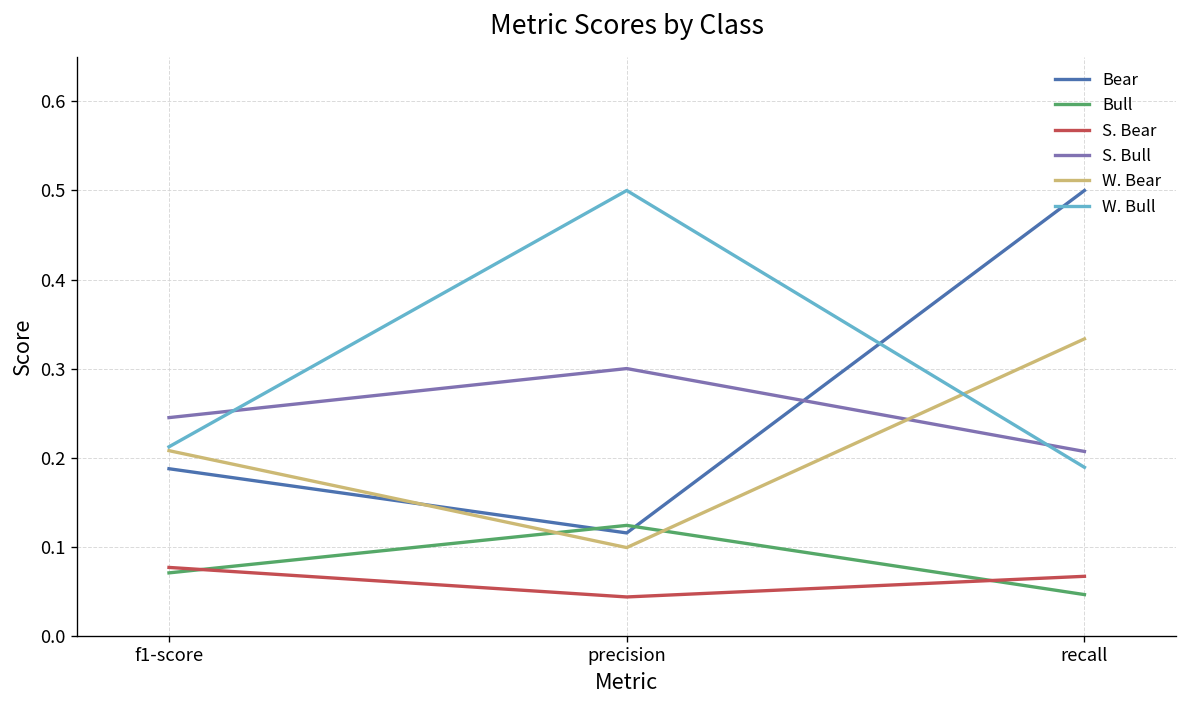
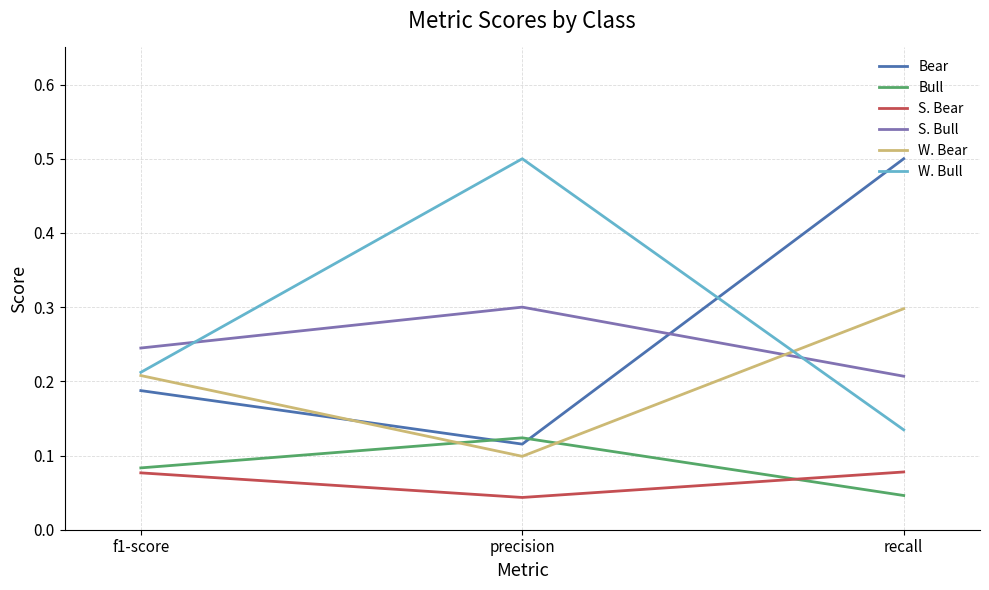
Bull, f1-score: 0.07 -> 0.08
S. Bear, recall: 0.07 -> 0.08
W. Bear, recall: 0.33 -> 0.30
W. Bull, recall: 0.19 -> 0.13
